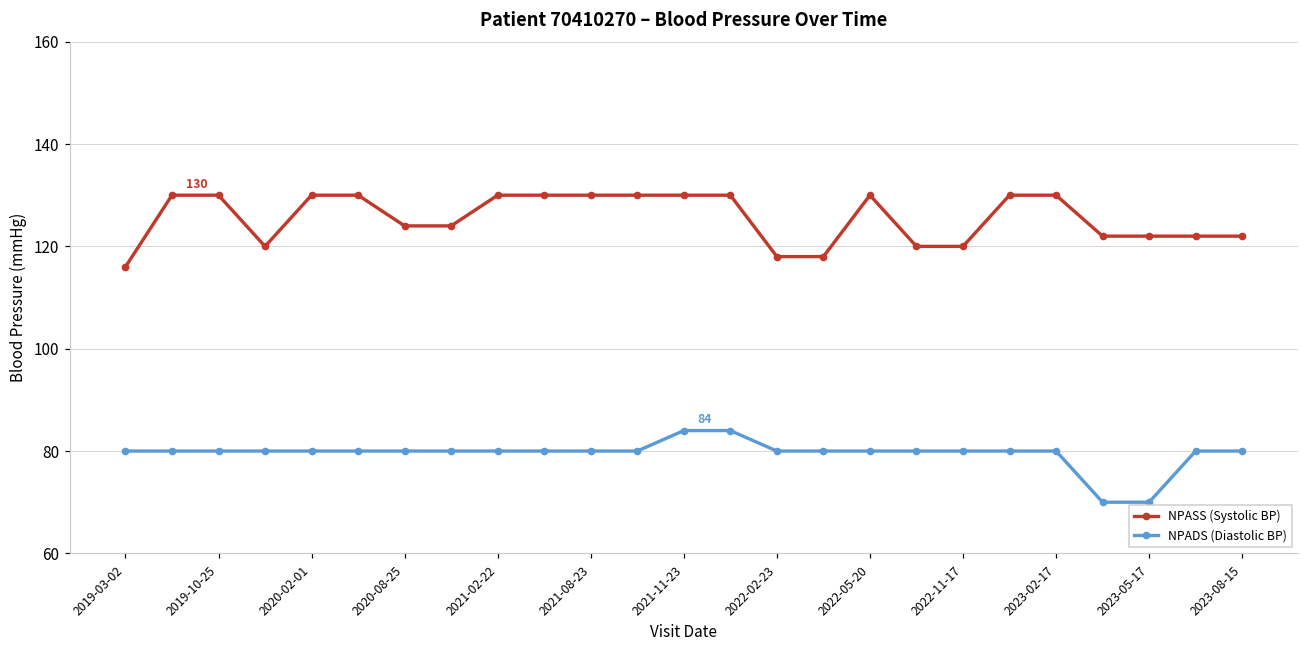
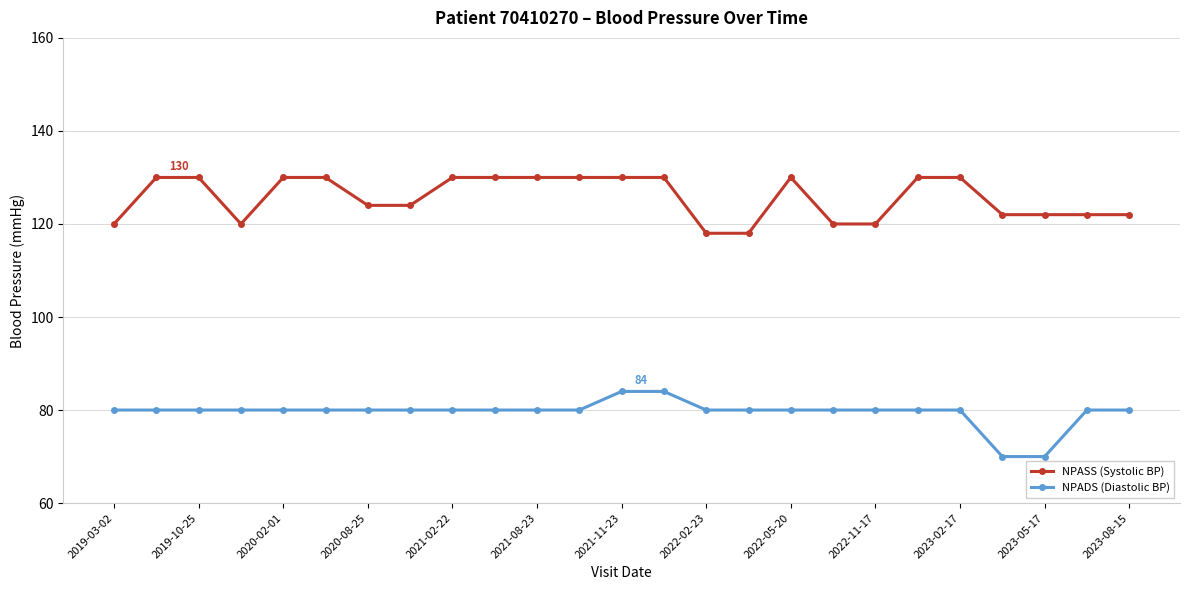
NPASS (Systolic BP), 2019-03-02: 116 -> 120
